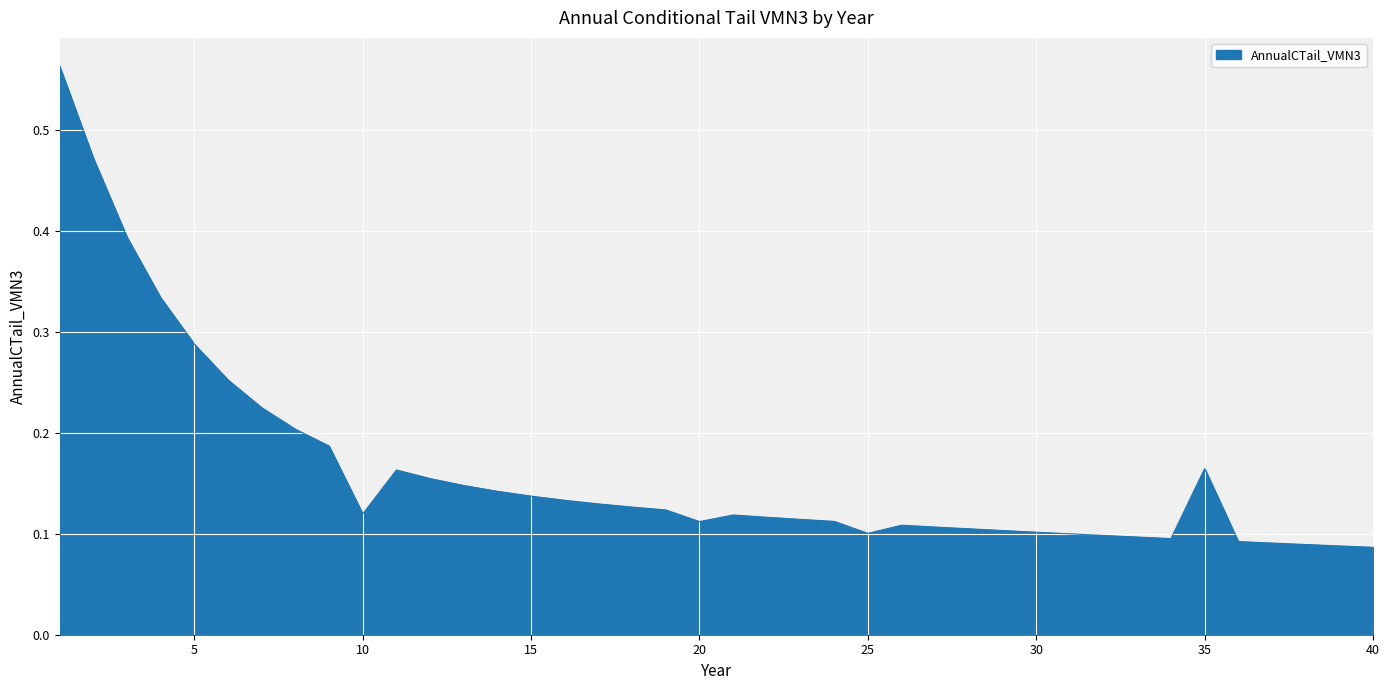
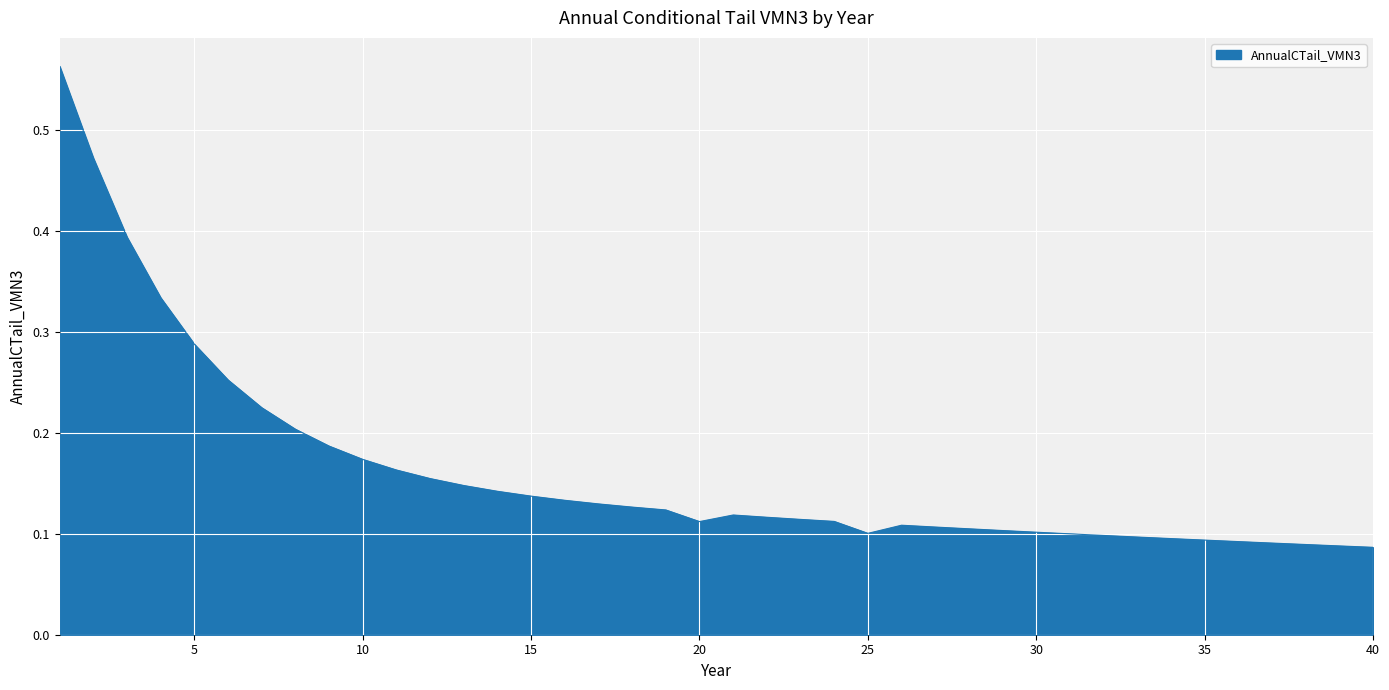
10: 0.120 -> 0.174
35: 0.165 -> 0.094
